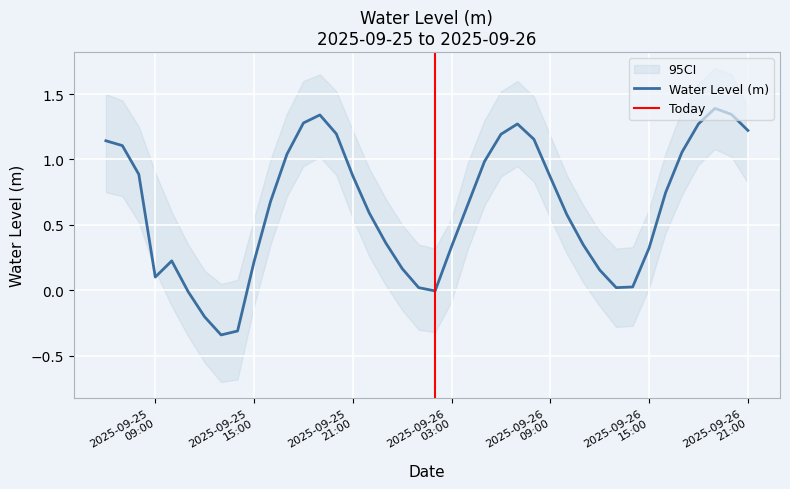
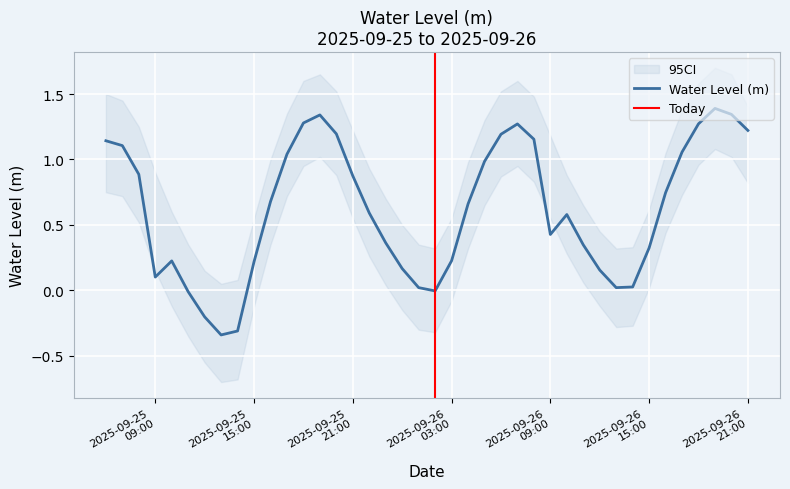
Water Level (m), 2025-09-26 03:00: 0.34 -> 0.23
Water Level (m), 2025-09-26 09:00: 0.86 -> 0.43
